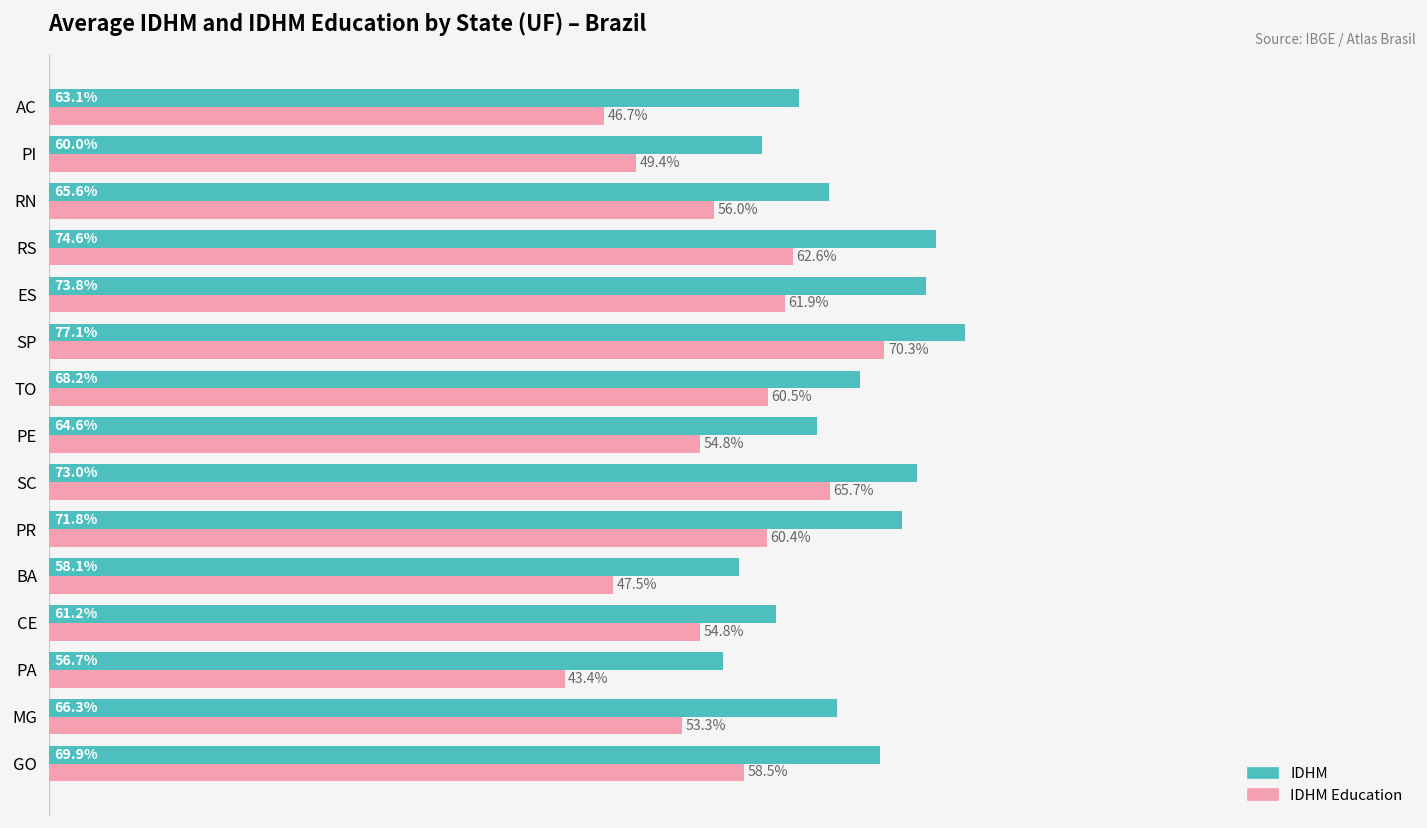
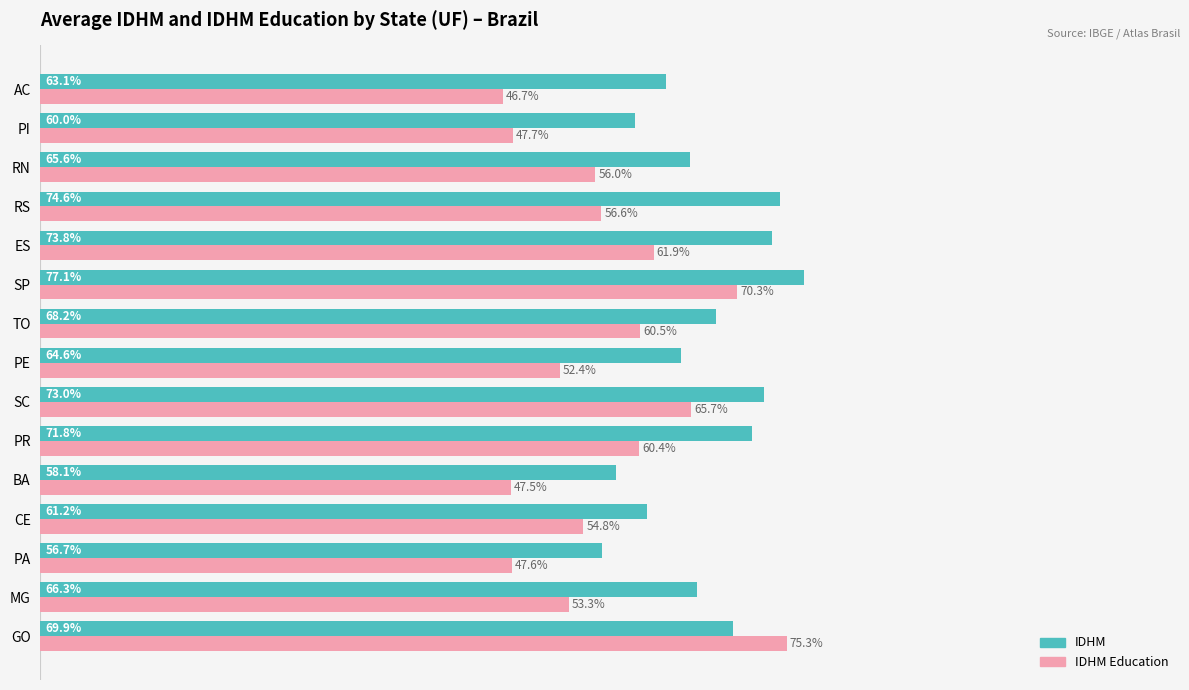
IDHM Education, PI: 49.4% -> 47.7%
IDHM Education, RS: 62.6% -> 56.6%
IDHM Education, PE: 54.8% -> 52.4%
IDHM Education, PA: 43.4% -> 47.6%
IDHM Education, GO: 58.5% -> 75.3%
